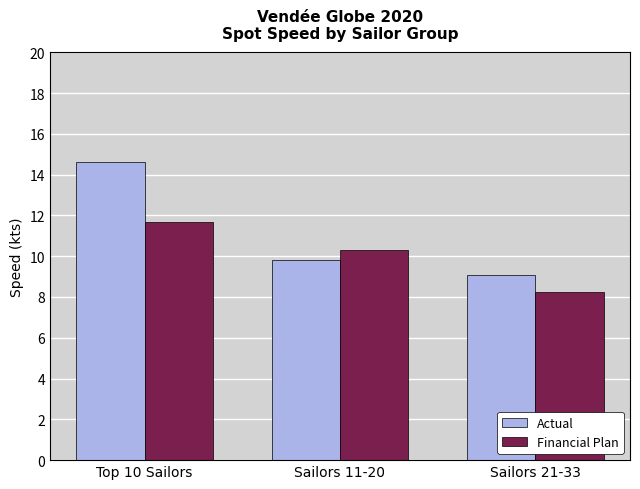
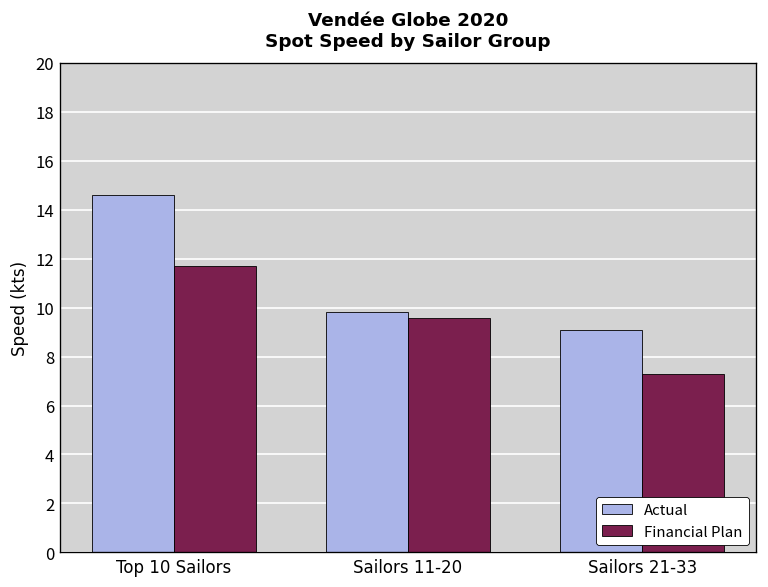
Financial Plan, Sailors 11-20: 10.3 -> 9.6
Financial Plan, Sailors 21-33: 8.2 -> 7.3
